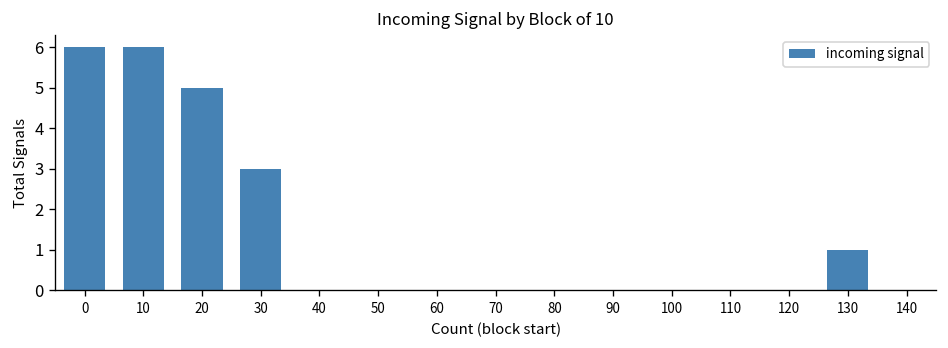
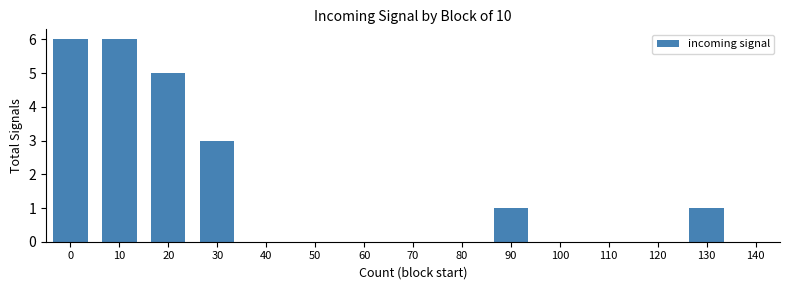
90: 0 -> 1
